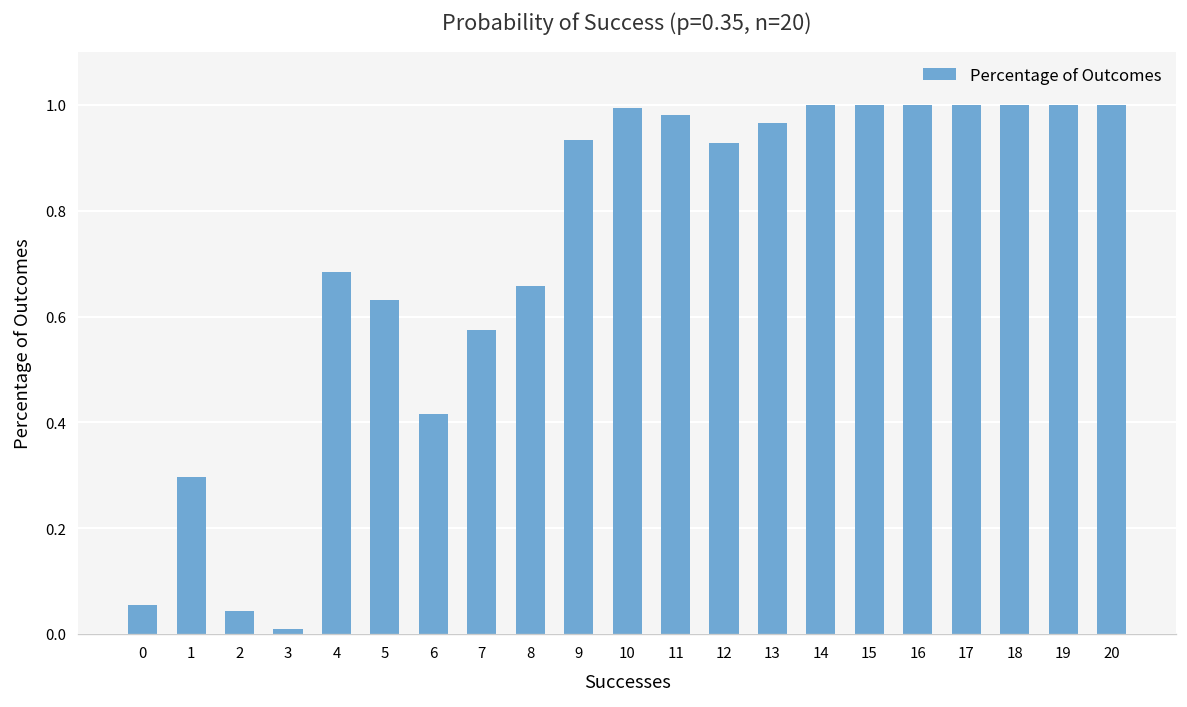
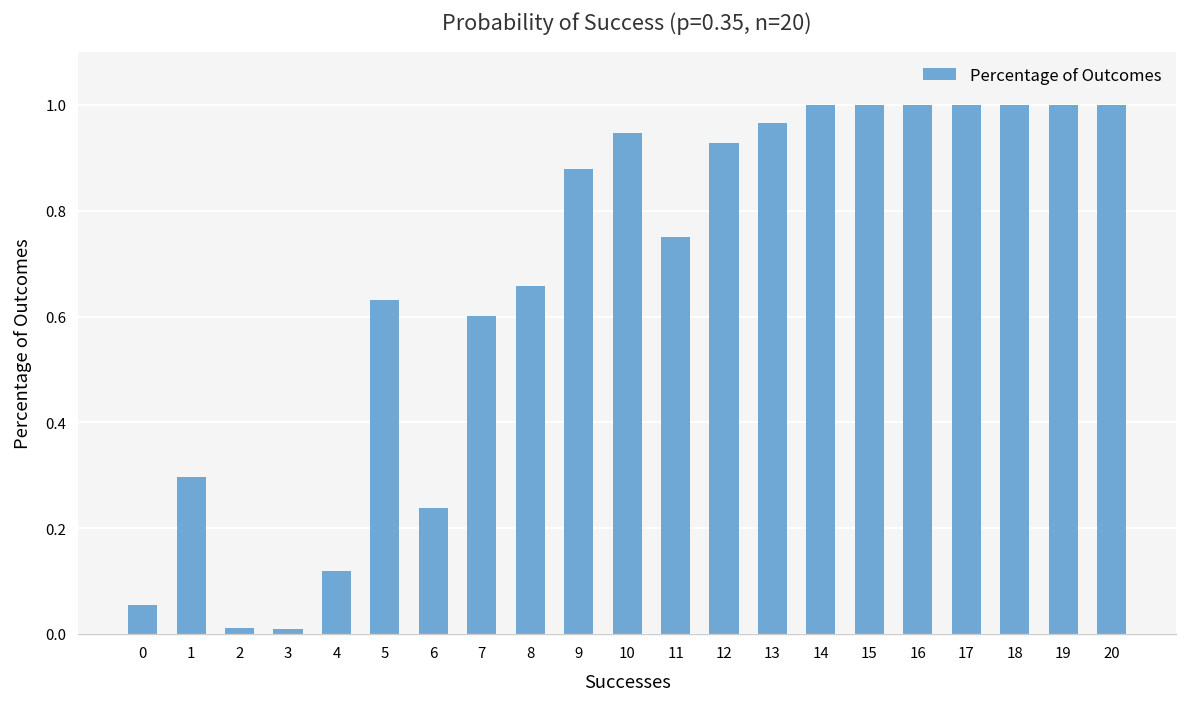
2: 0.04 -> 0.01
4: 0.68 -> 0.12
6: 0.42 -> 0.24
7: 0.57 -> 0.60
9: 0.93 -> 0.88
10: 0.99 -> 0.95
11: 0.98 -> 0.75
